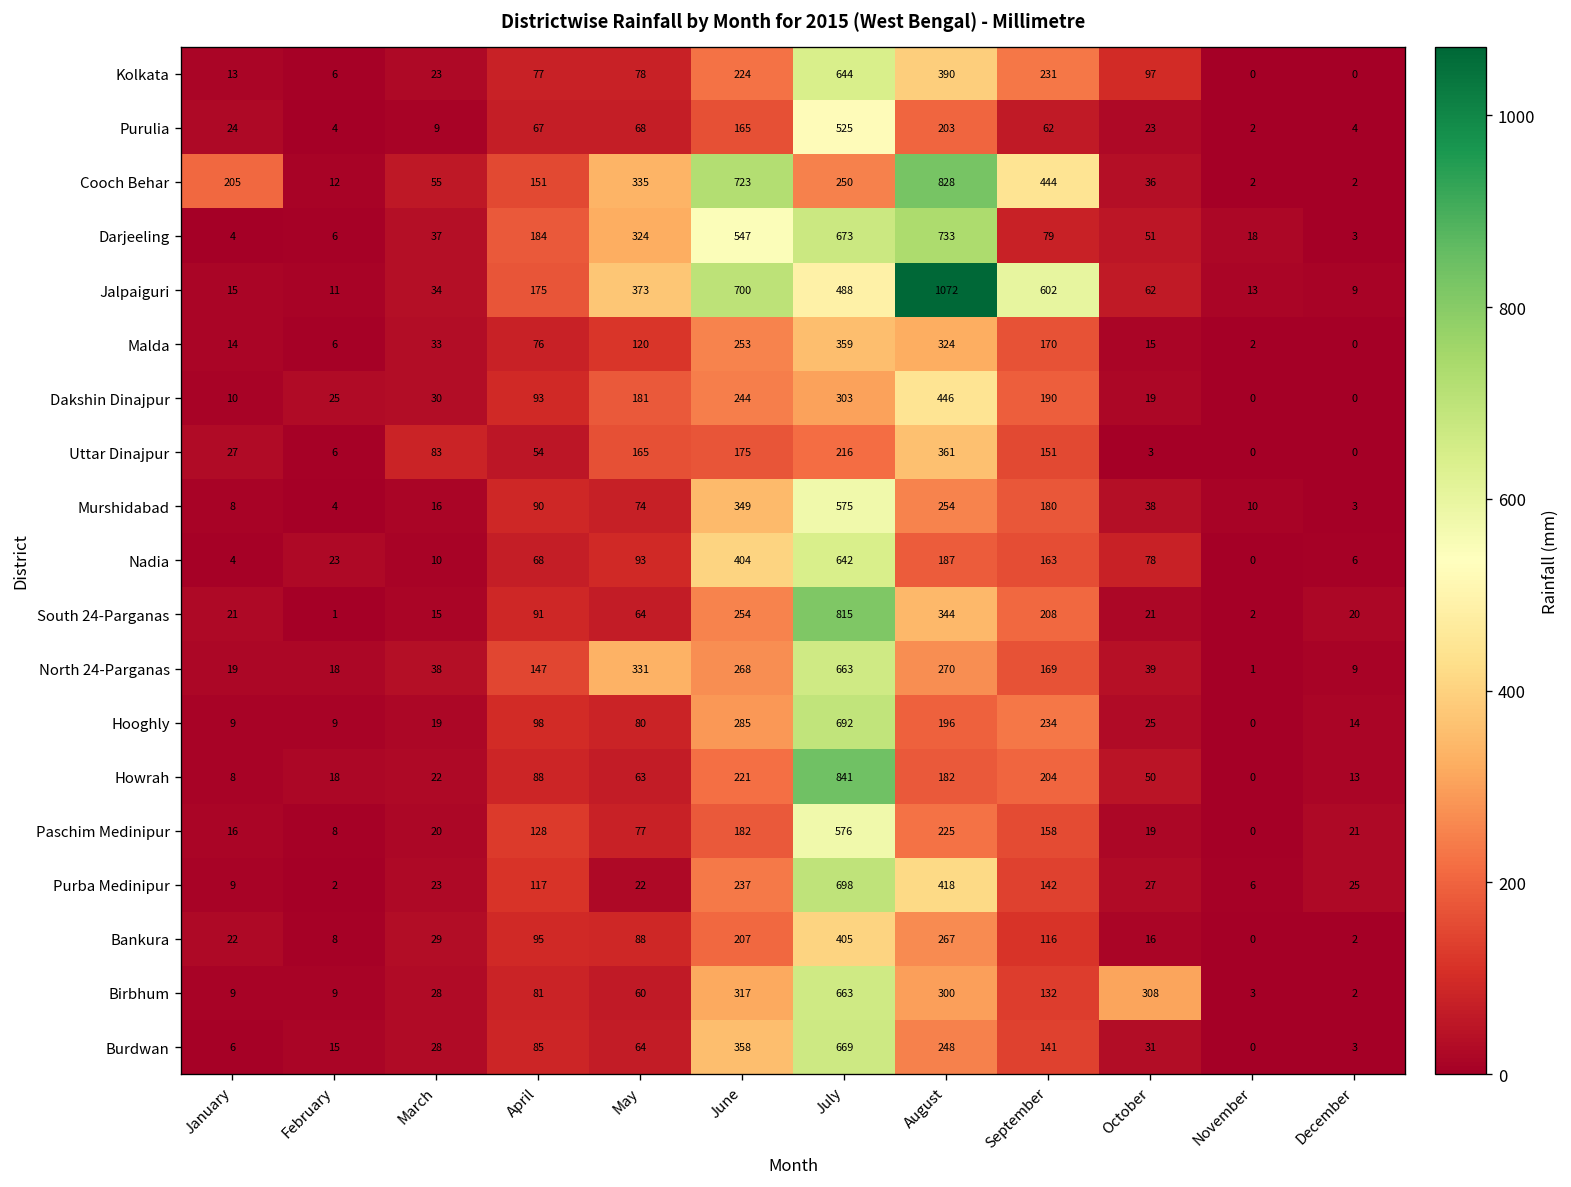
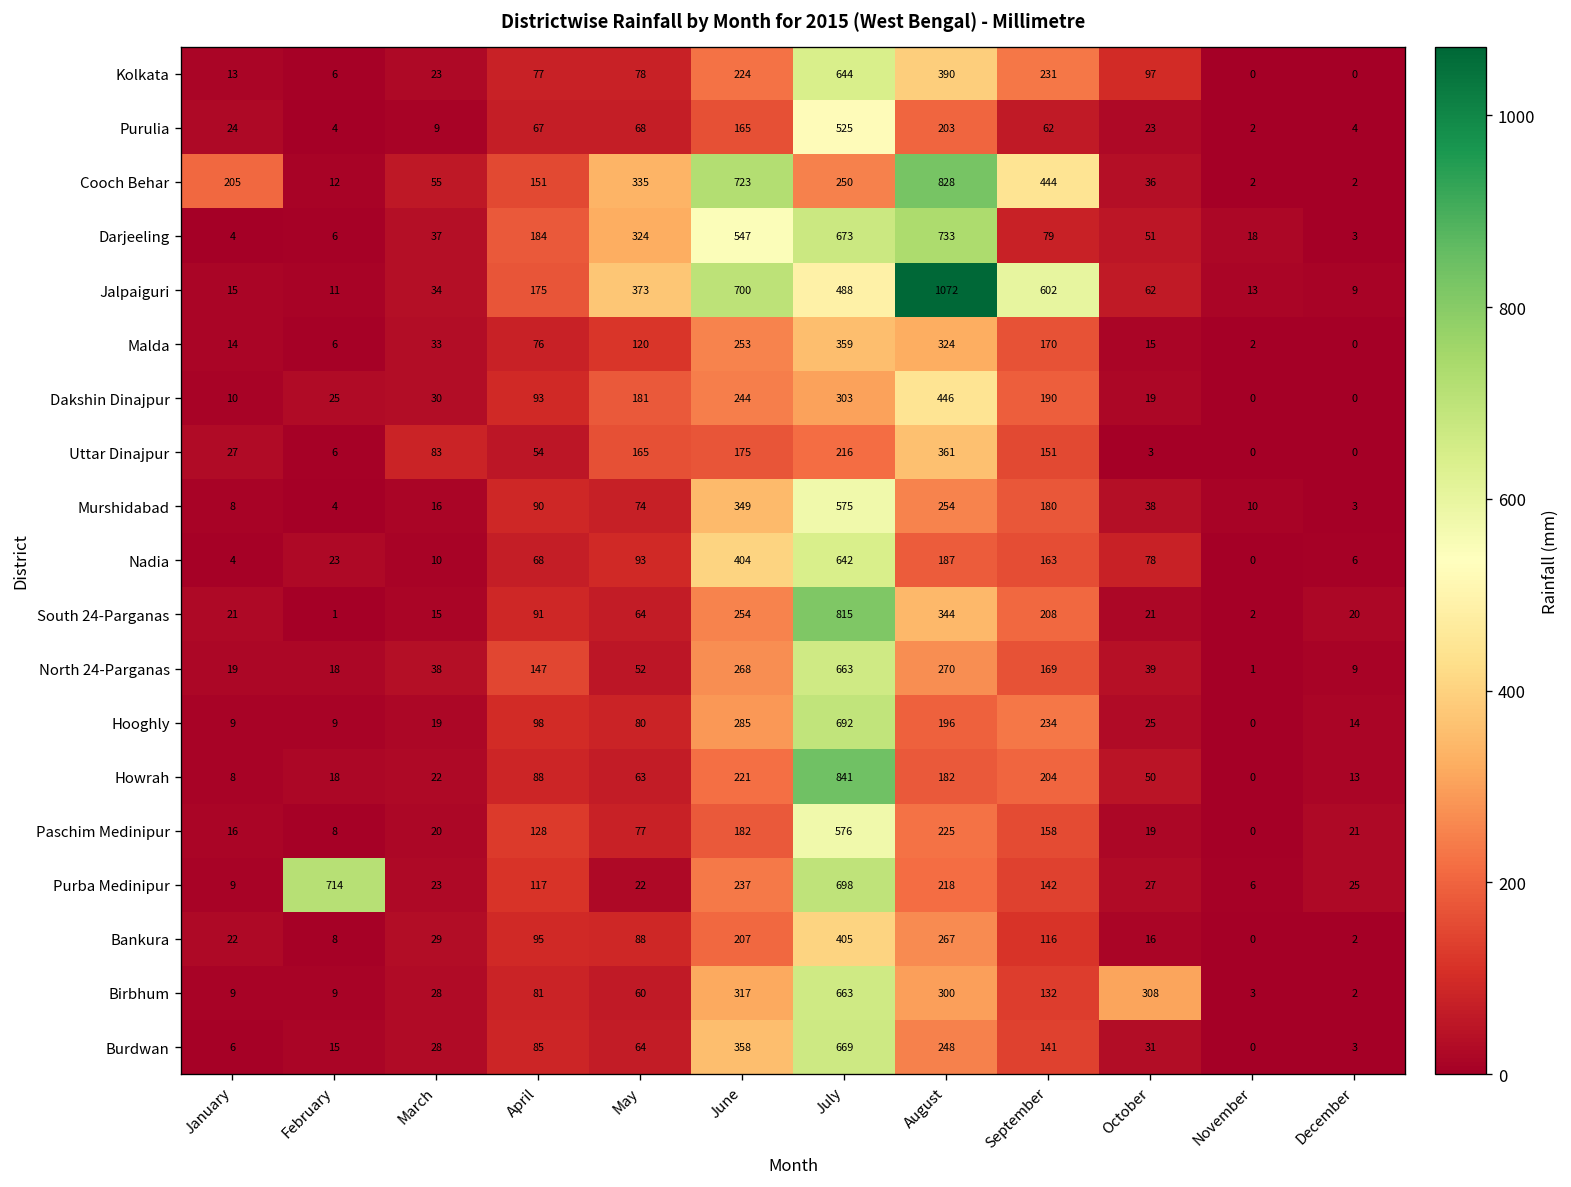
North 24-Parganas, May: 331 -> 52
Purba Medinipur, February: 2 -> 714
Purba Medinipur, August: 418 -> 218
